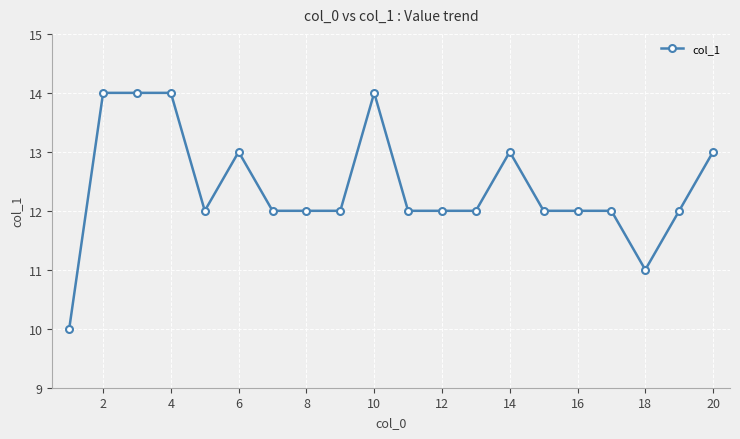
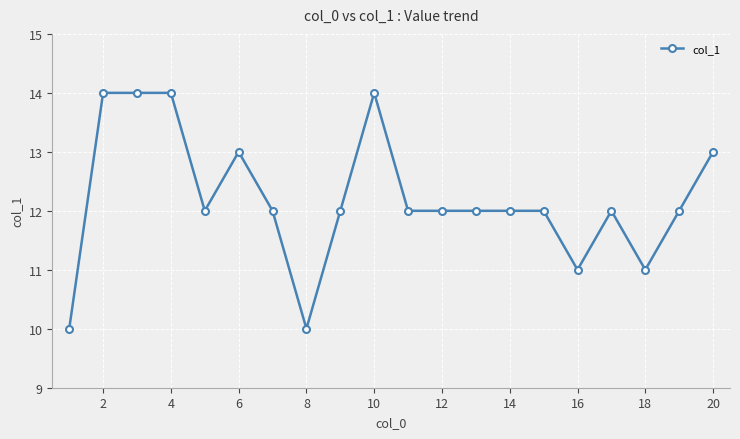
8: 12 -> 10
14: 13 -> 12
16: 12 -> 11
